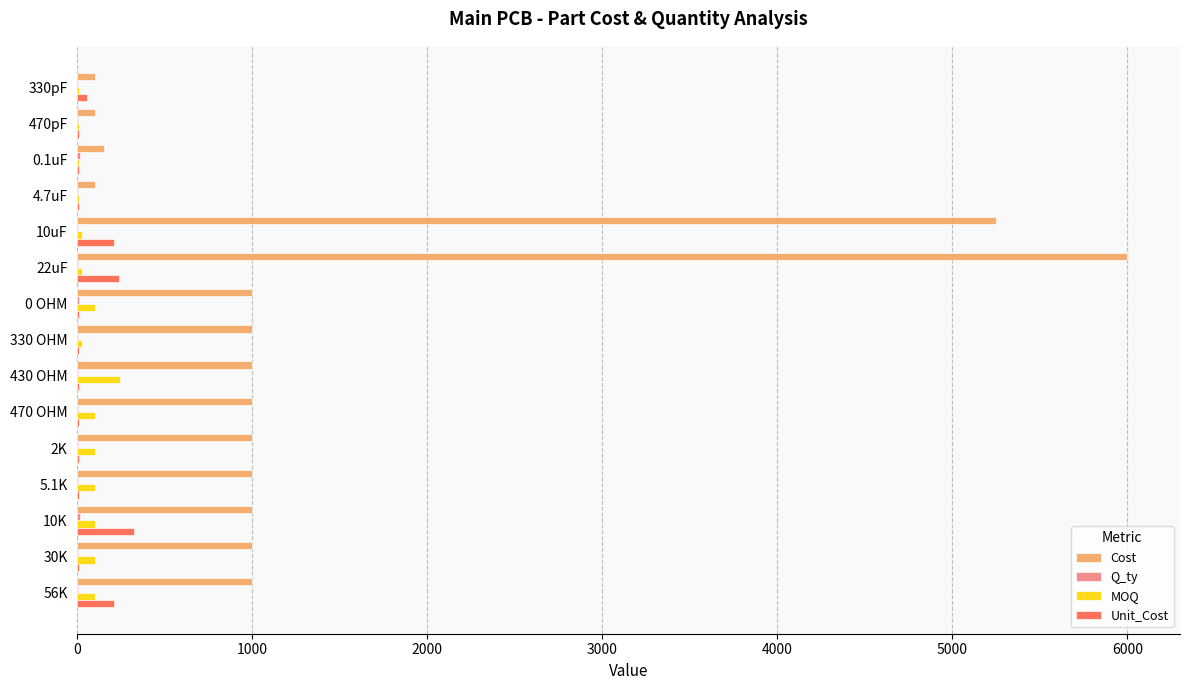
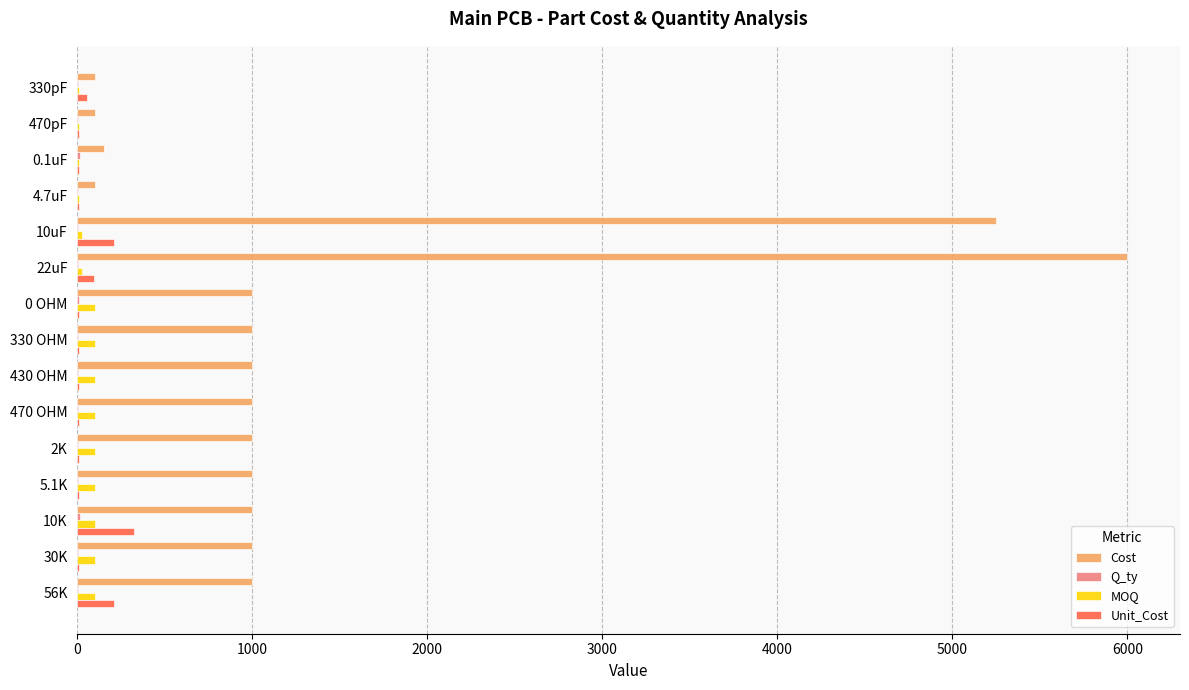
Unit_Cost, 22uF: 240 -> 100
MOQ, 330 OHM: 30 -> 100
MOQ, 430 OHM: 250 -> 100
